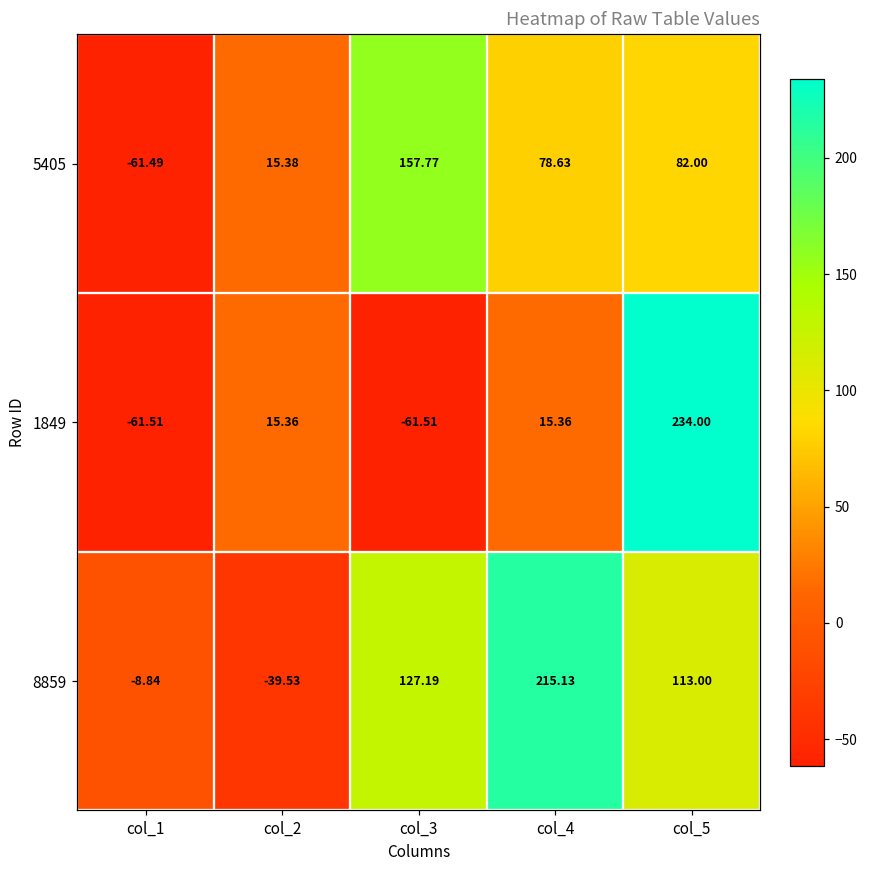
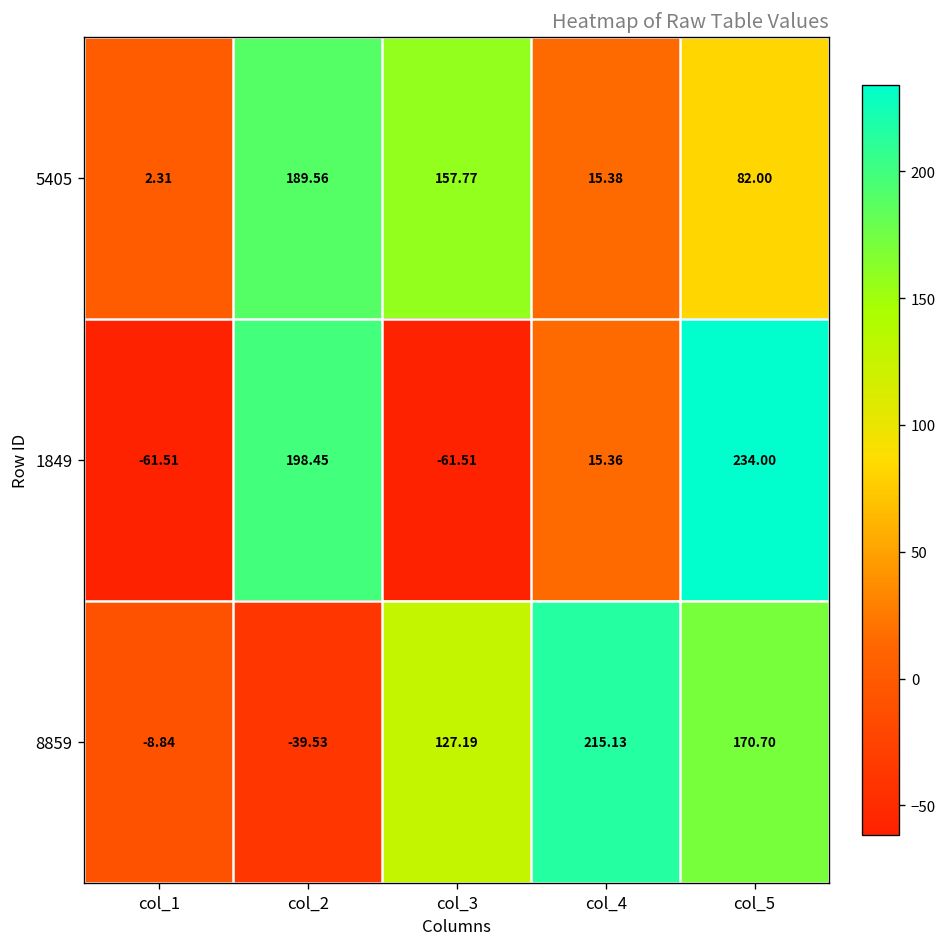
5405, col_1: -61.49 -> 2.31
5405, col_2: 15.38 -> 189.56
5405, col_4: 78.63 -> 15.38
1849, col_2: 15.36 -> 198.45
8859, col_5: 113.00 -> 170.70
